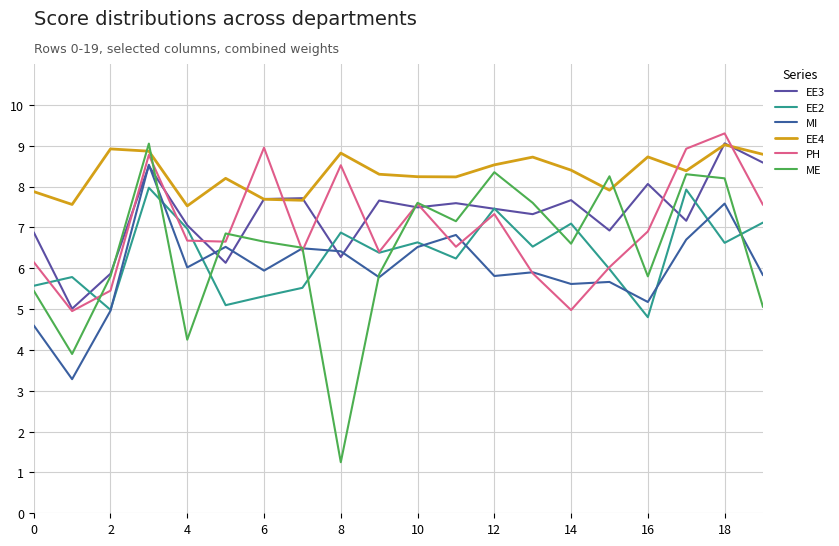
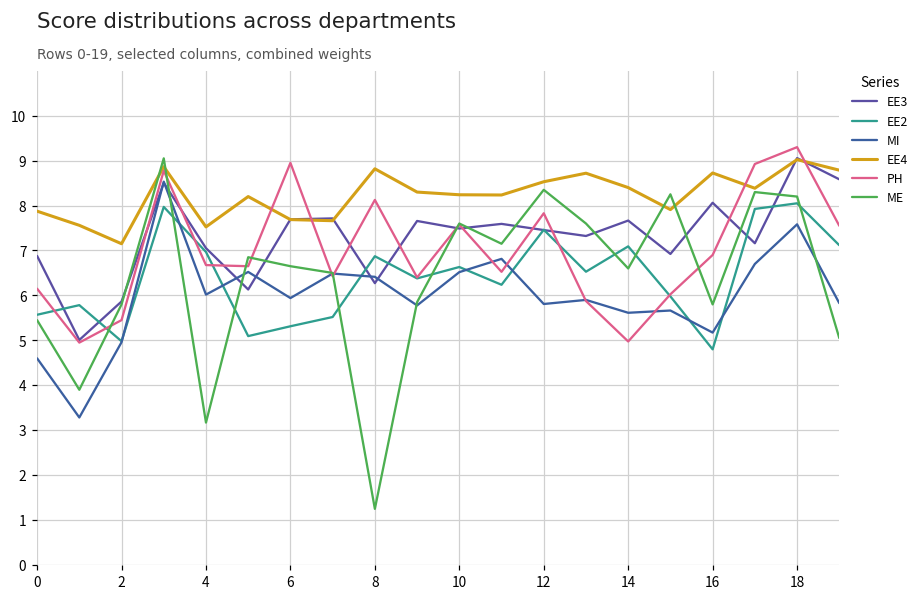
EE4, 2: 8.9 -> 7.2
ME, 4: 4.3 -> 3.2
PH, 8: 8.5 -> 8.1
PH, 12: 7.3 -> 7.8
EE2, 18: 6.6 -> 8.0
